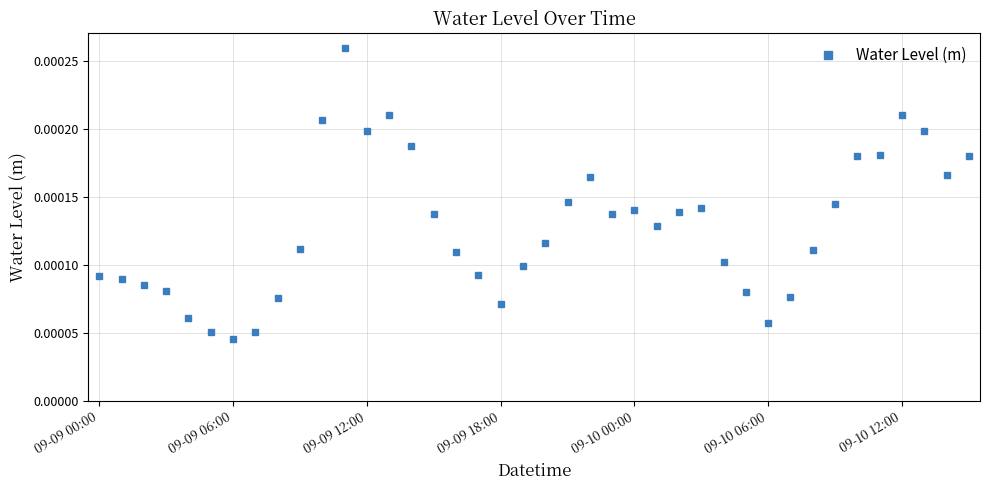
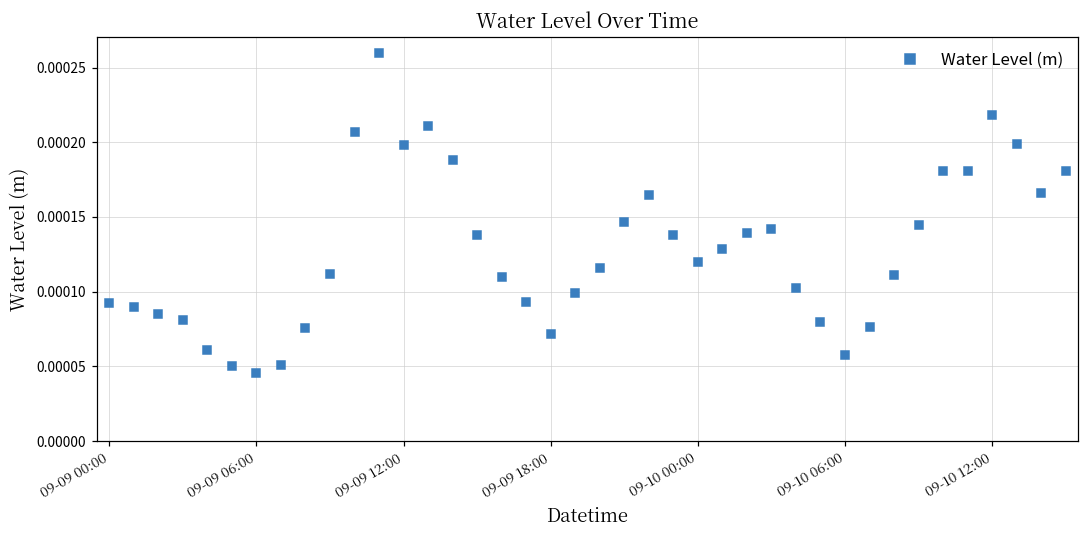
09-10 00:00: 0.000140 -> 0.000120
09-10 12:00: 0.000210 -> 0.000218
